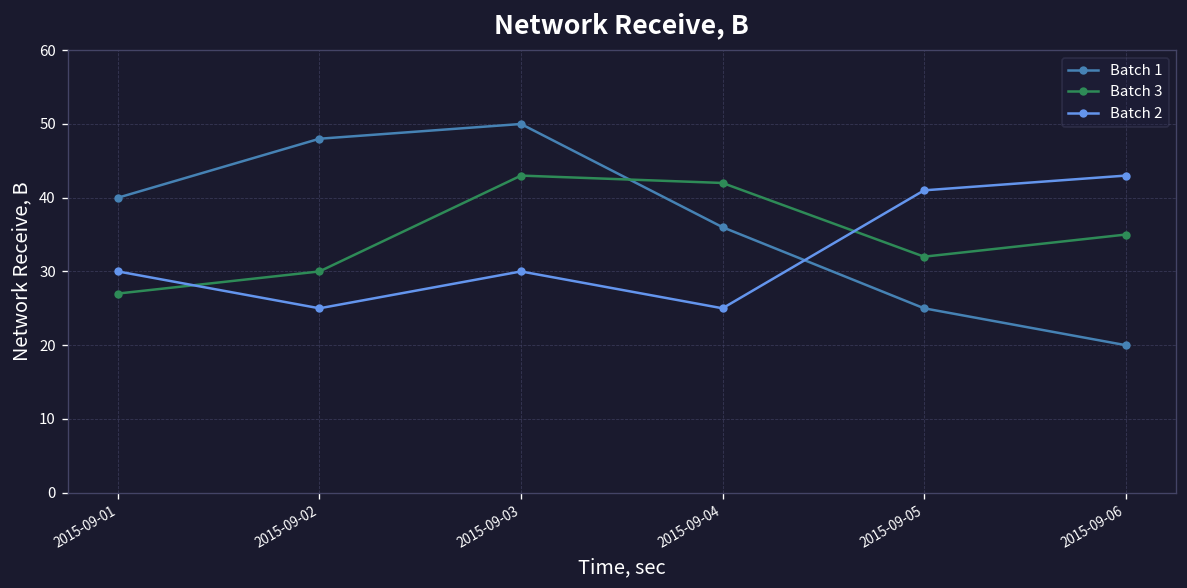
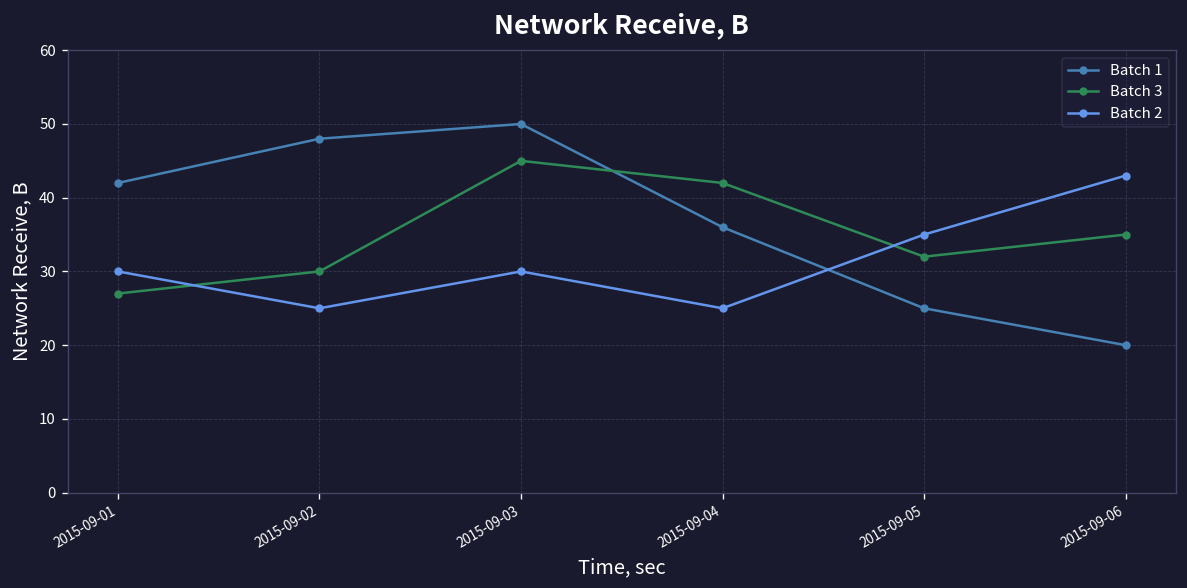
Batch 1, 2015-09-01: 40 -> 42
Batch 3, 2015-09-03: 43 -> 45
Batch 2, 2015-09-05: 41 -> 35
